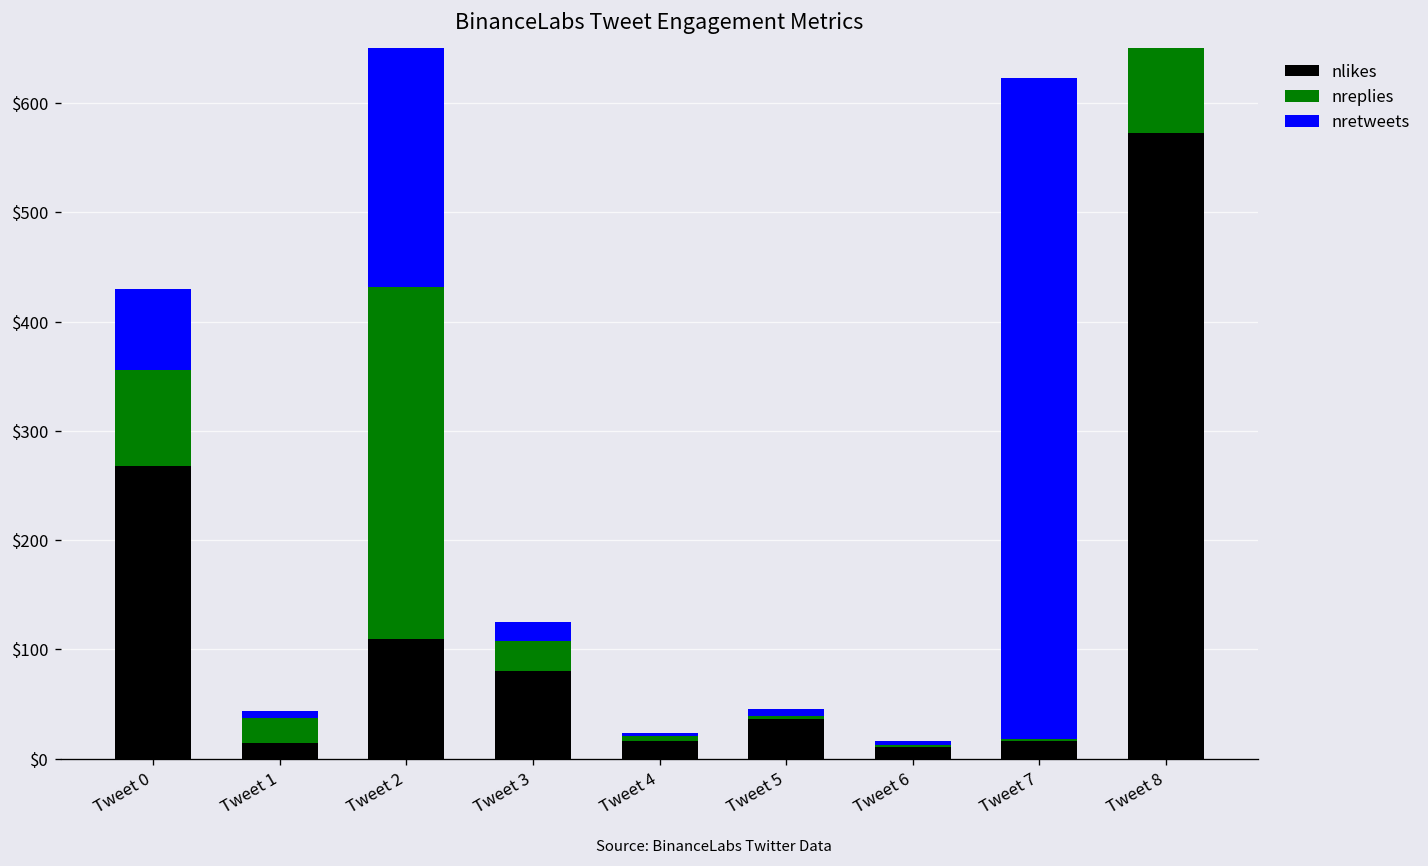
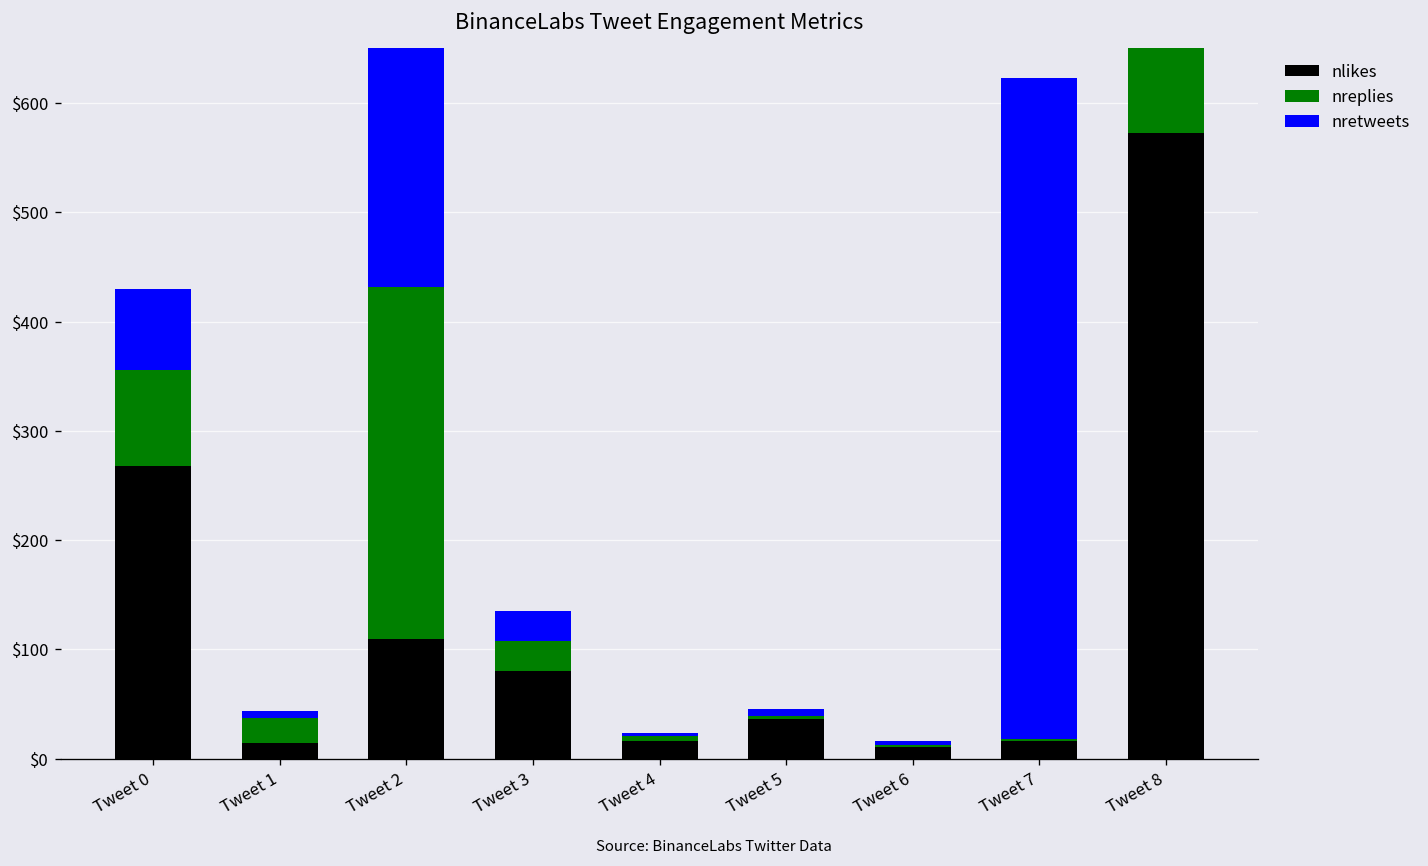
nretweets, Tweet 3: $20 -> $30
